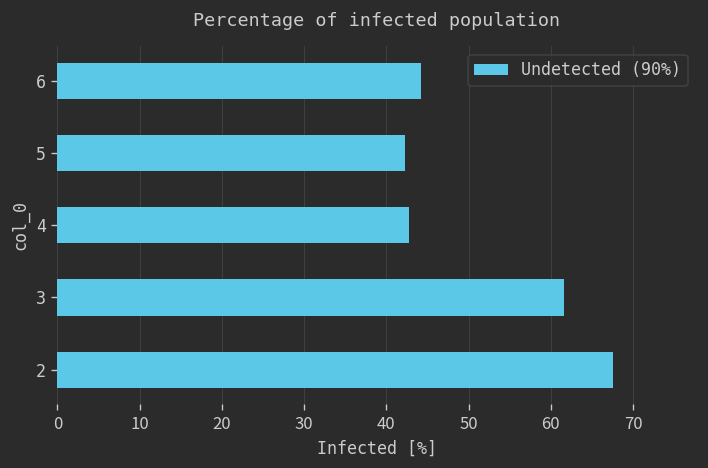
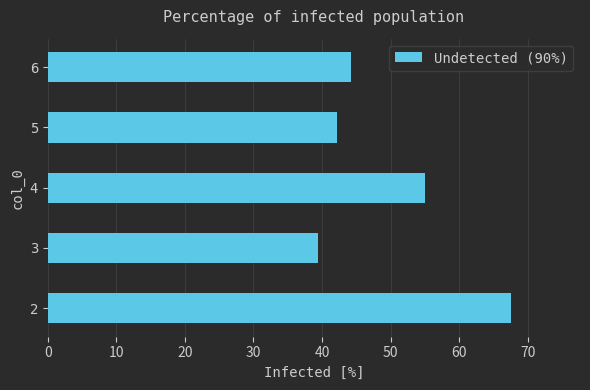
4: 43 -> 55
3: 62 -> 39
